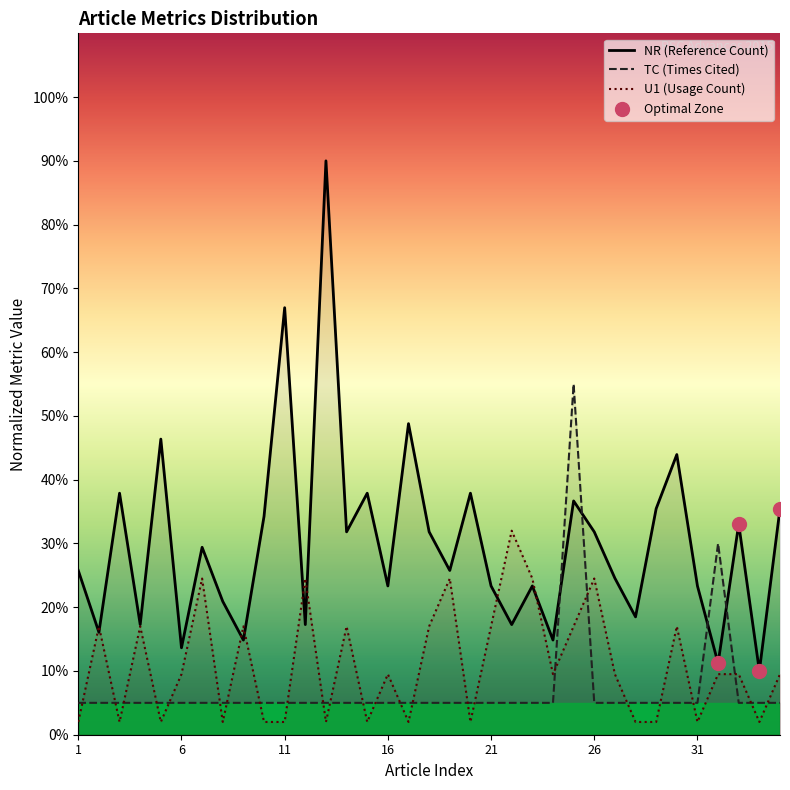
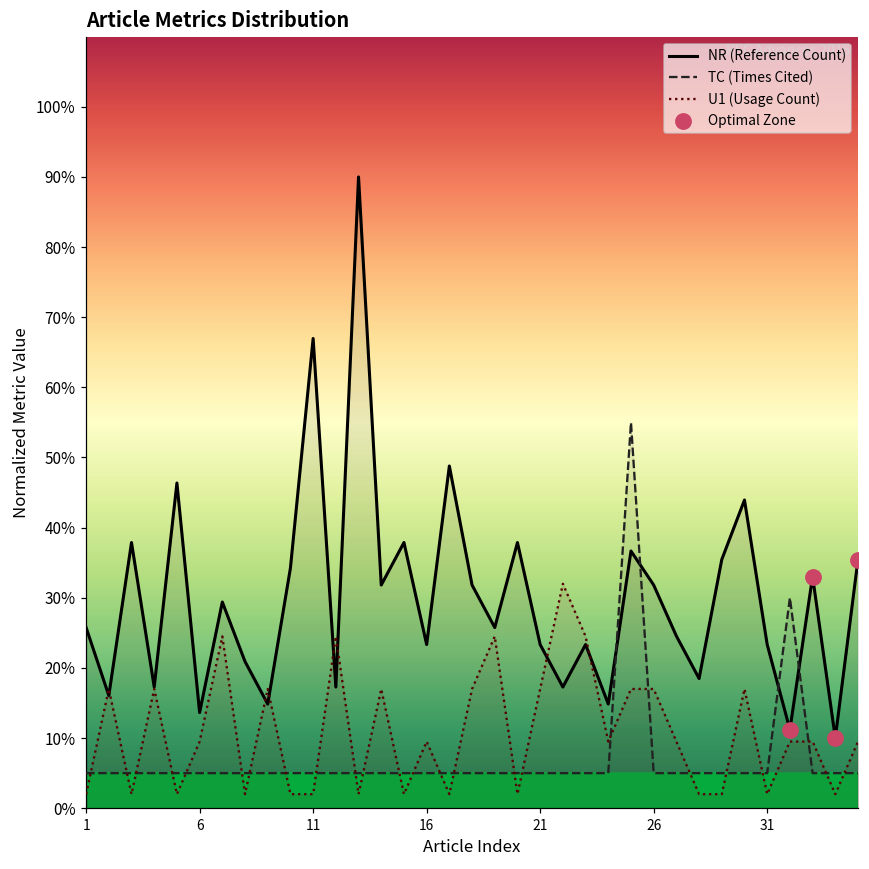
U1 (Usage Count), 26: 25% -> 17%
